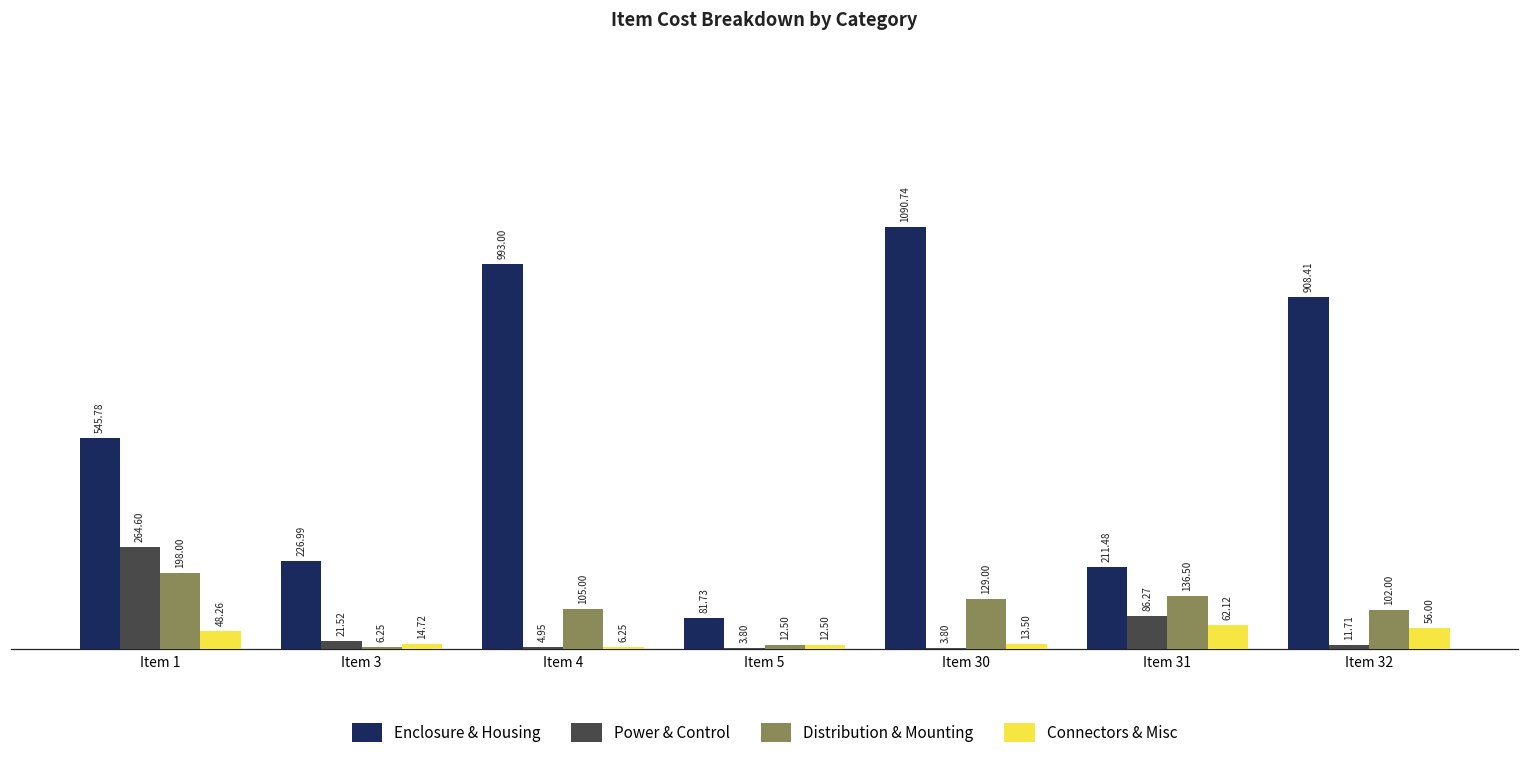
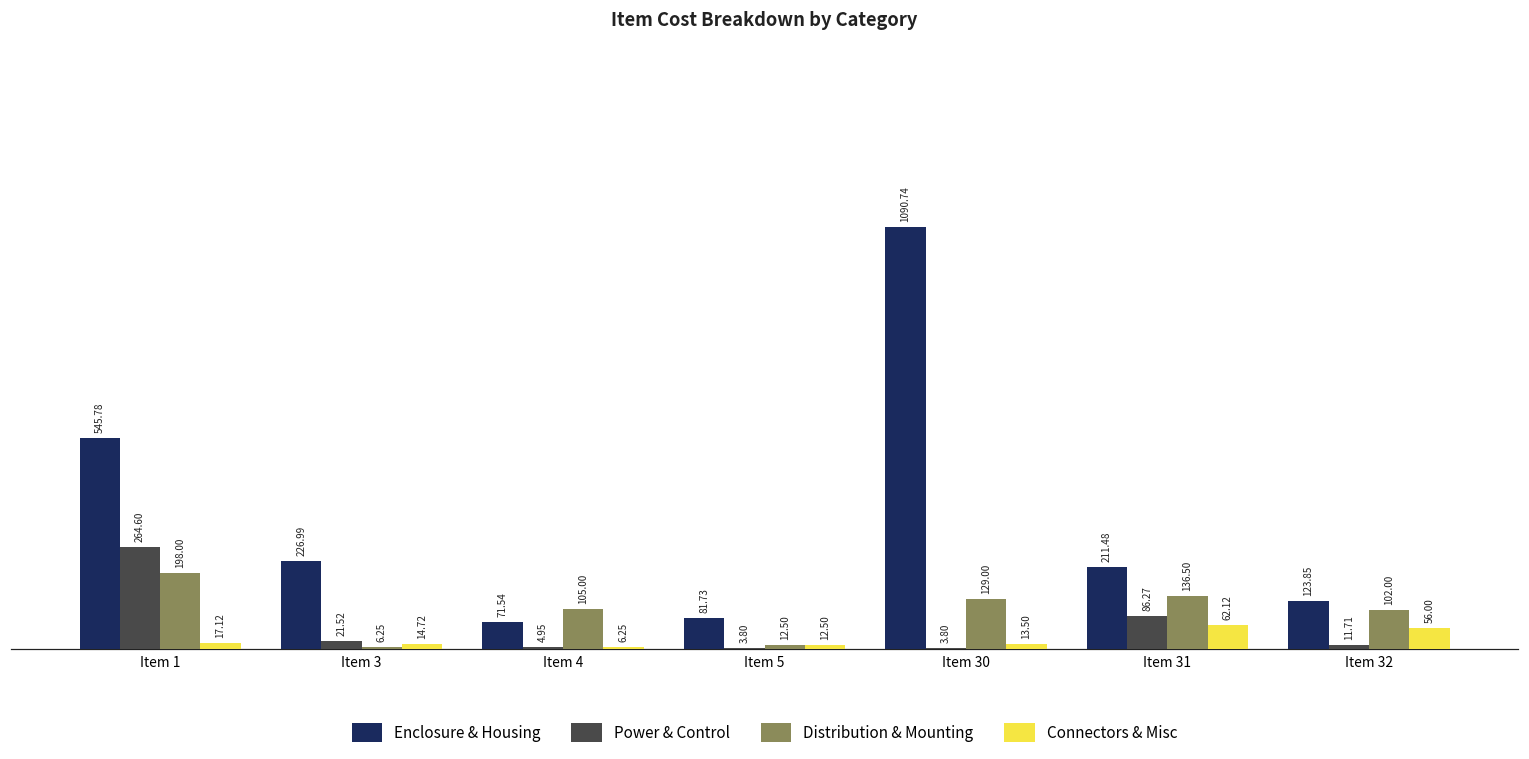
Connectors & Misc, Item 1: 48.26 -> 17.12
Enclosure & Housing, Item 4: 993.00 -> 71.54
Enclosure & Housing, Item 32: 908.41 -> 123.85
